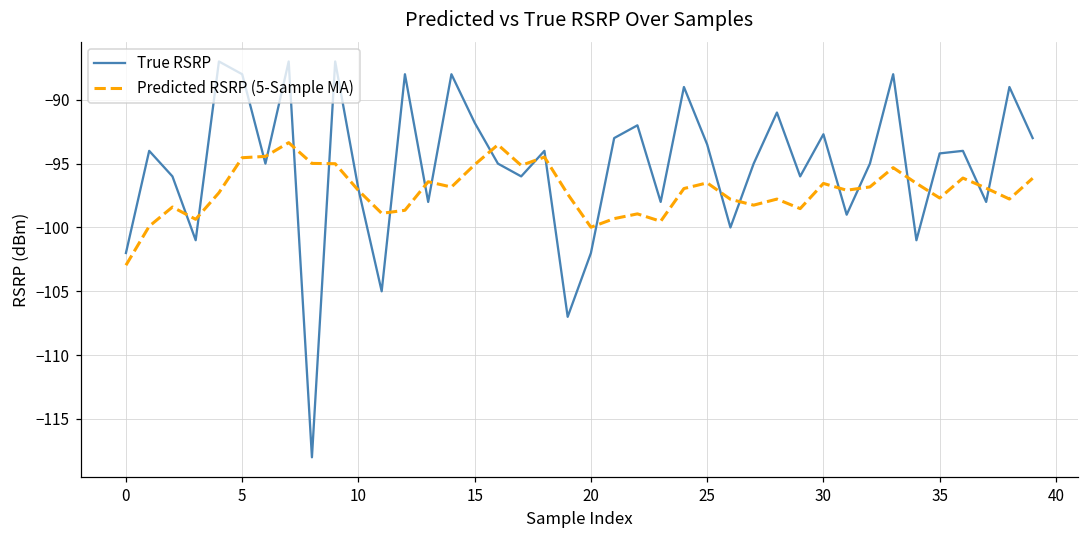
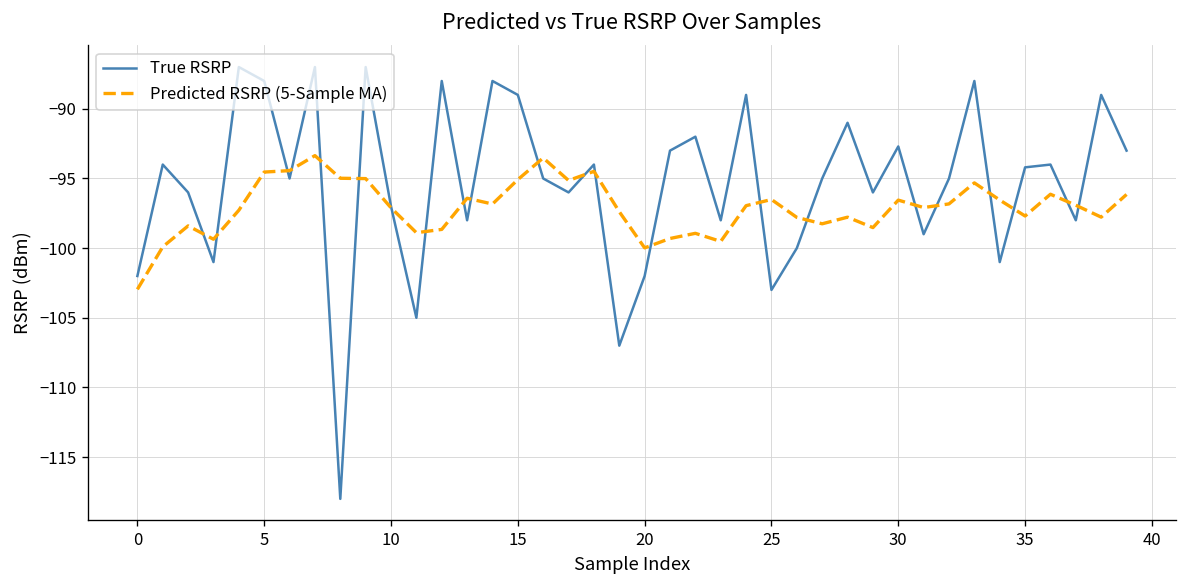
True RSRP, 15: -91.8 -> -89.0
True RSRP, 25: -93.5 -> -103.0
